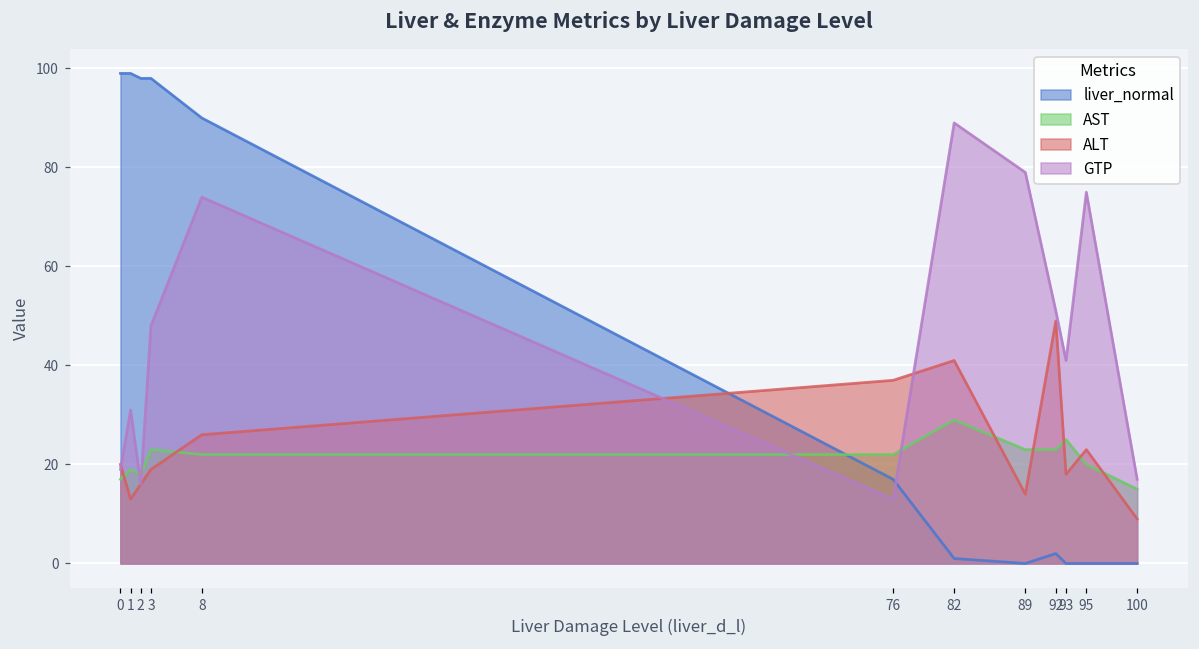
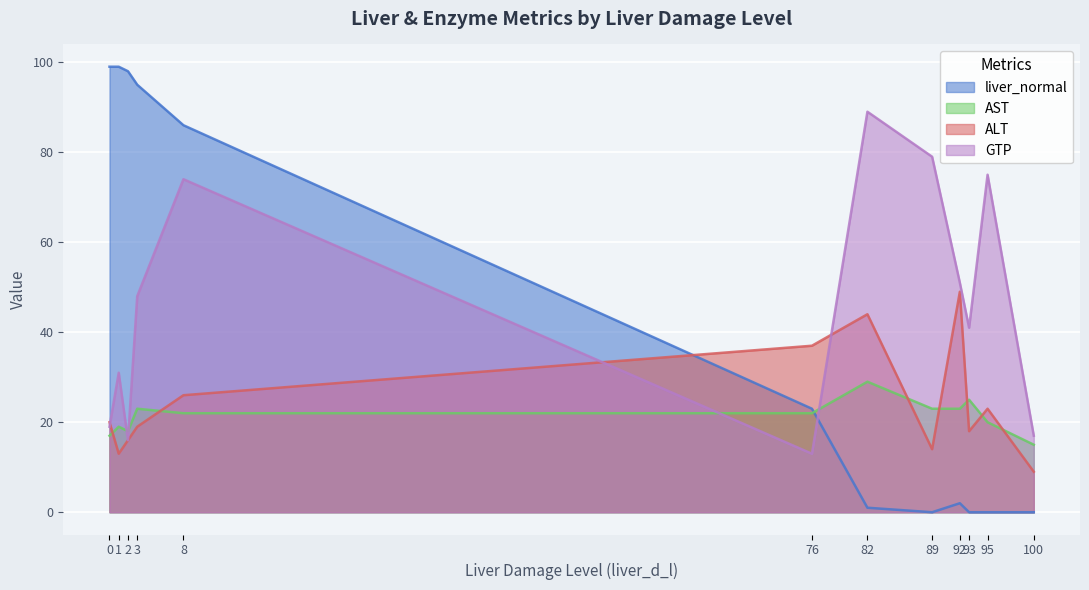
liver_normal, 3: 98 -> 95
liver_normal, 8: 90 -> 86
liver_normal, 76: 17 -> 23
ALT, 82: 41 -> 44
